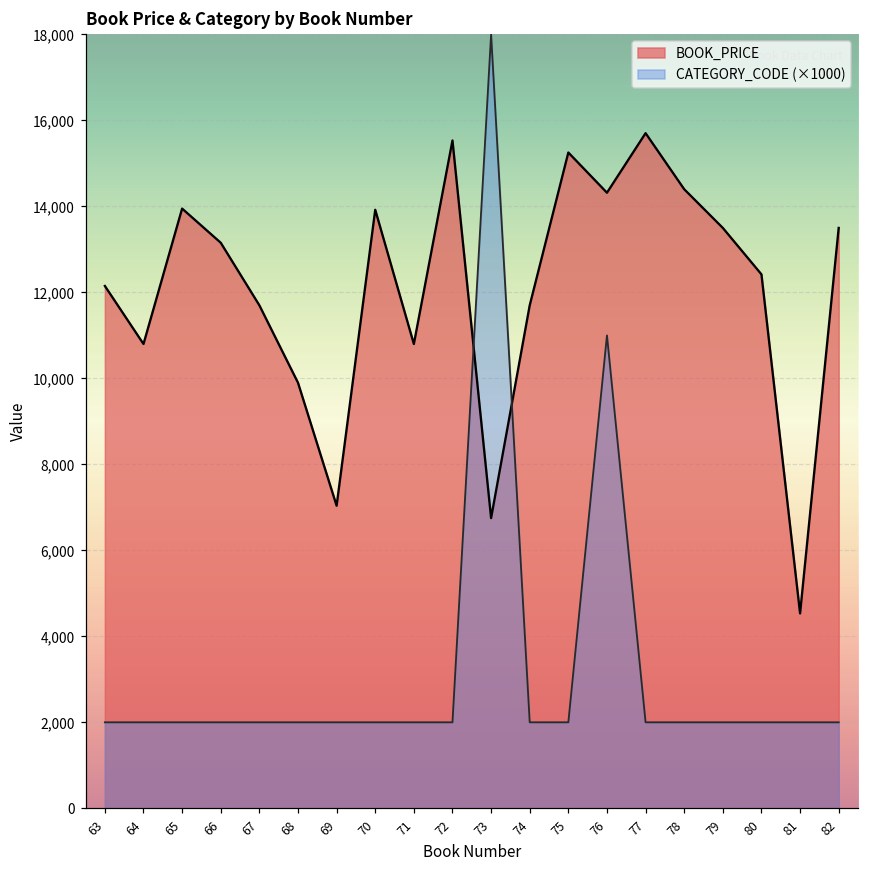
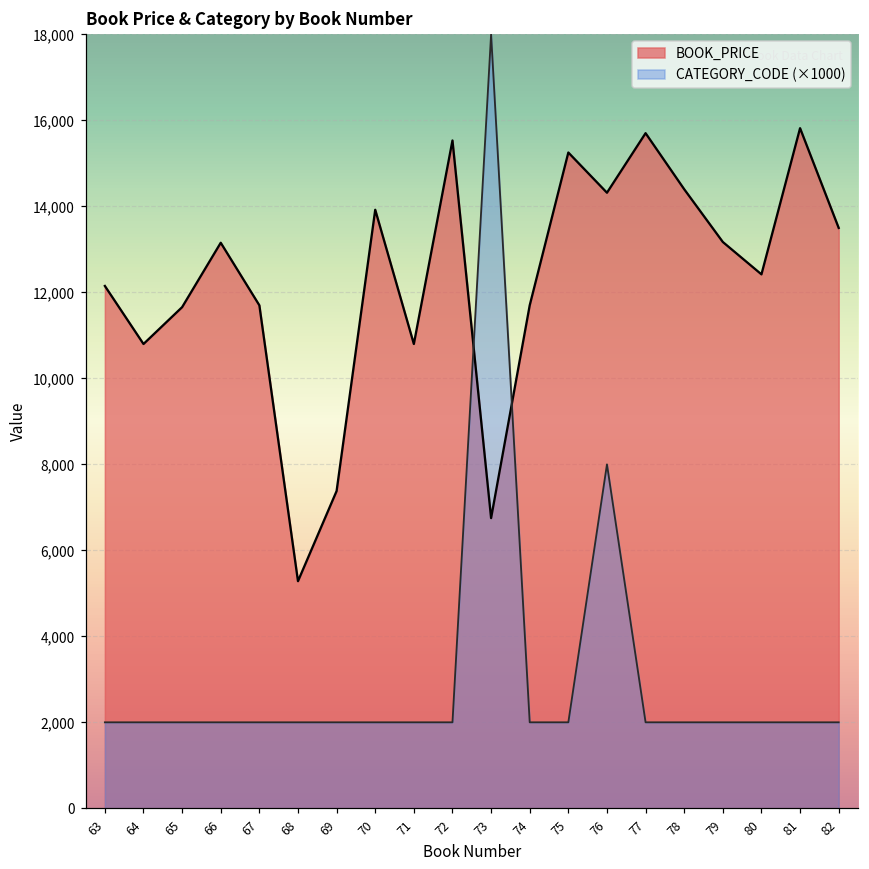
BOOK_PRICE, 65: 14,000 -> 11,700
BOOK_PRICE, 68: 9,900 -> 5,300
BOOK_PRICE, 69: 7,000 -> 7,400
CATEGORY_CODE (×1000), 76: 11,000 -> 8,000
BOOK_PRICE, 79: 13,500 -> 13,200
BOOK_PRICE, 81: 4,500 -> 15,800
